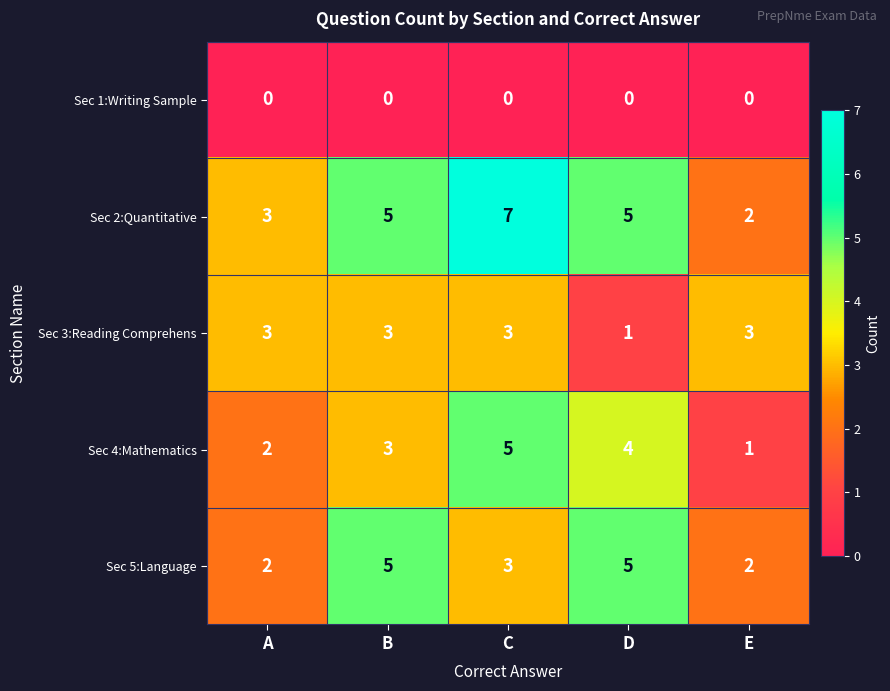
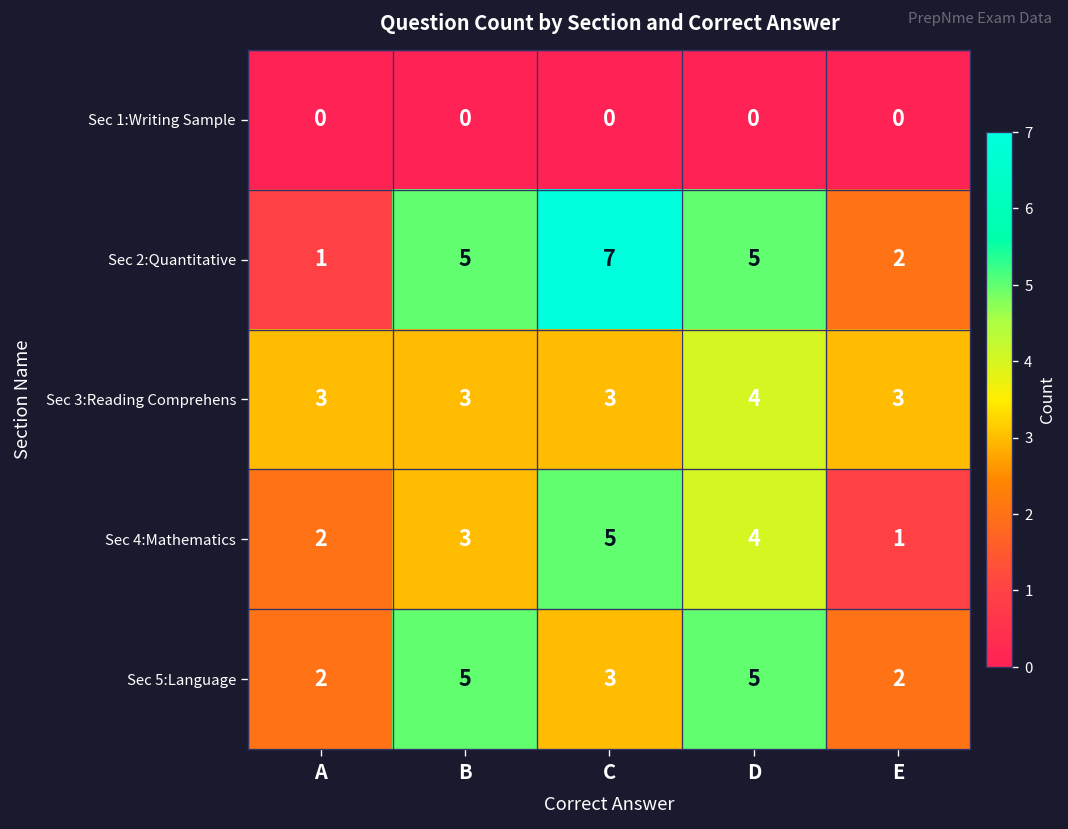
Sec 2:Quantitative, A: 3 -> 1
Sec 3:Reading Comprehens, D: 1 -> 4
